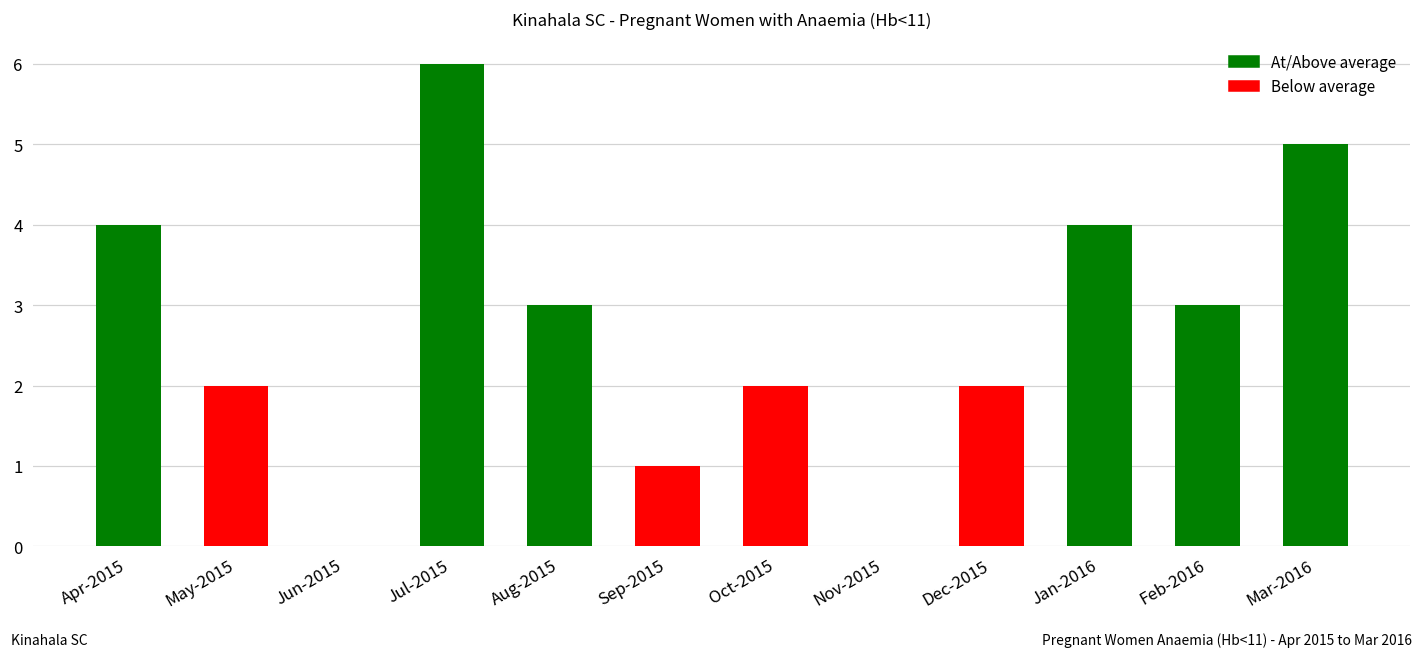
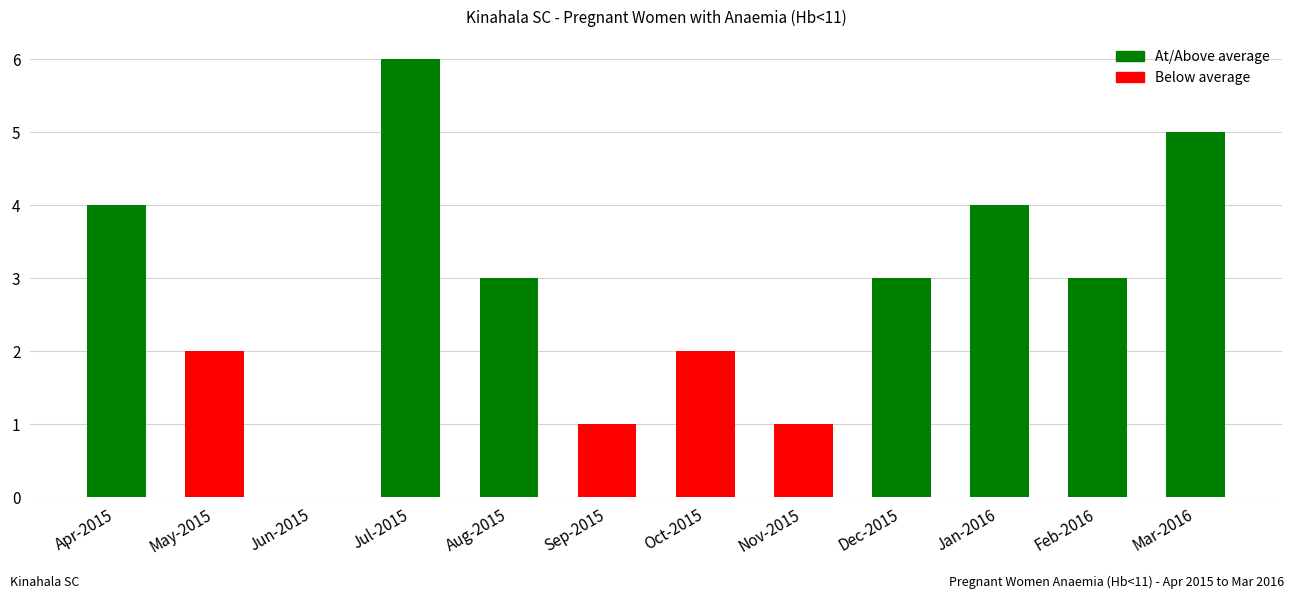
Nov-2015: 0 -> 1
Dec-2015: 2 -> 3
